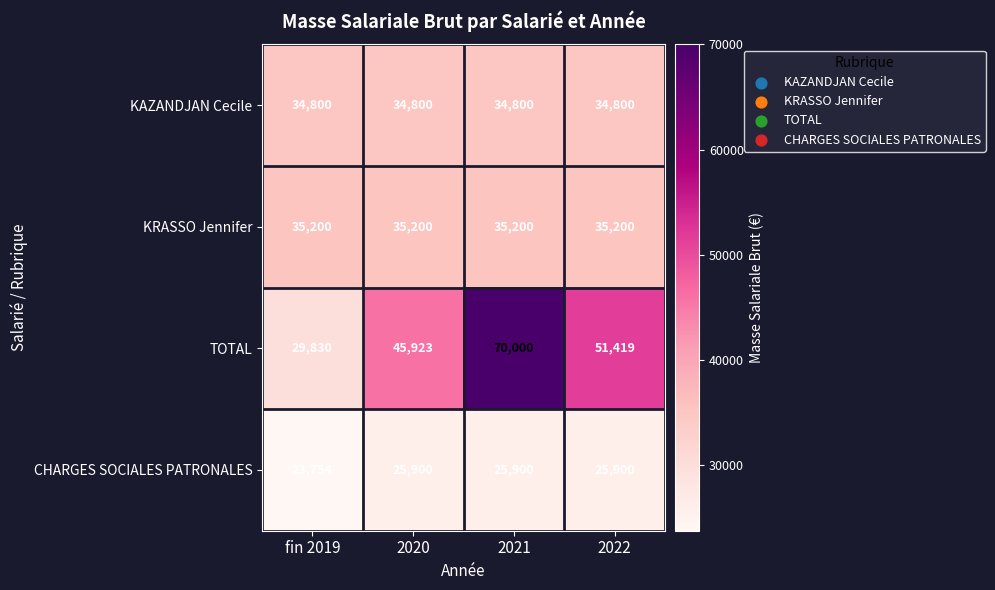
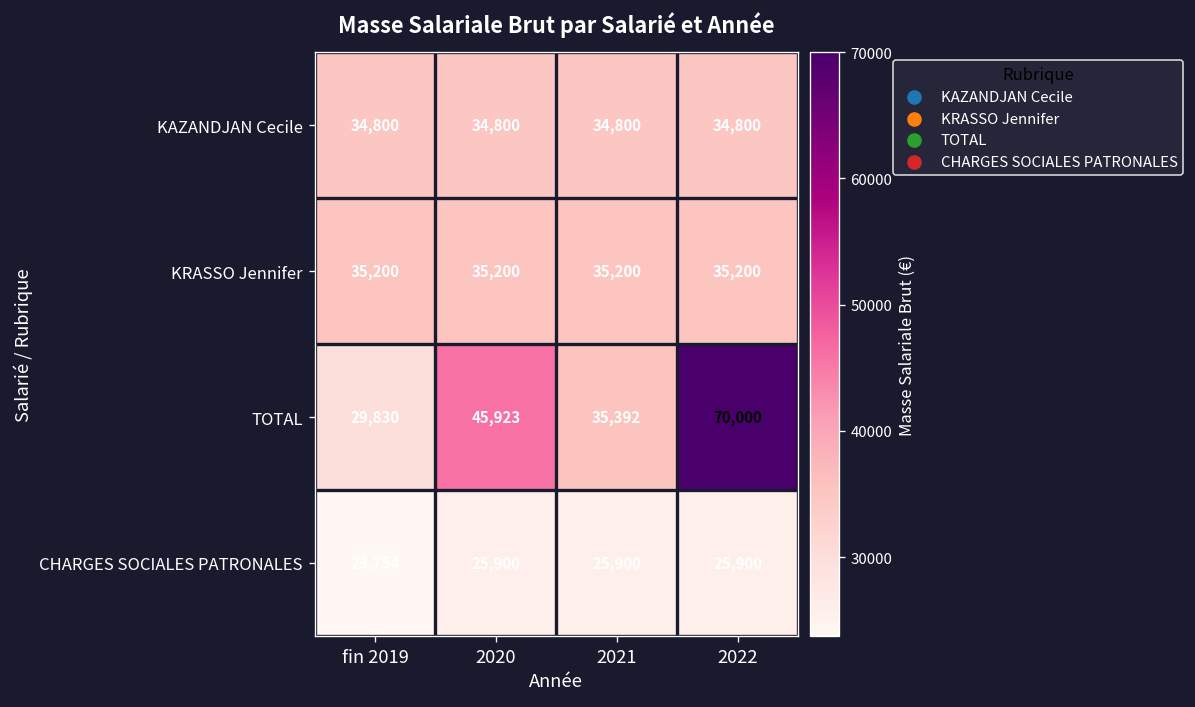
TOTAL, 2021: 70,000 -> 35,392
TOTAL, 2022: 51,419 -> 70,000
